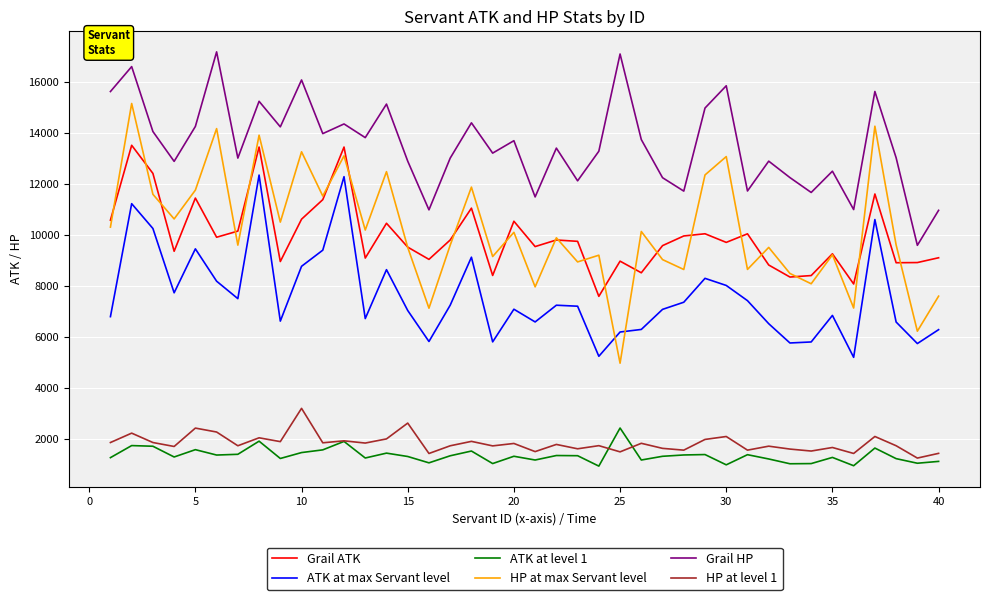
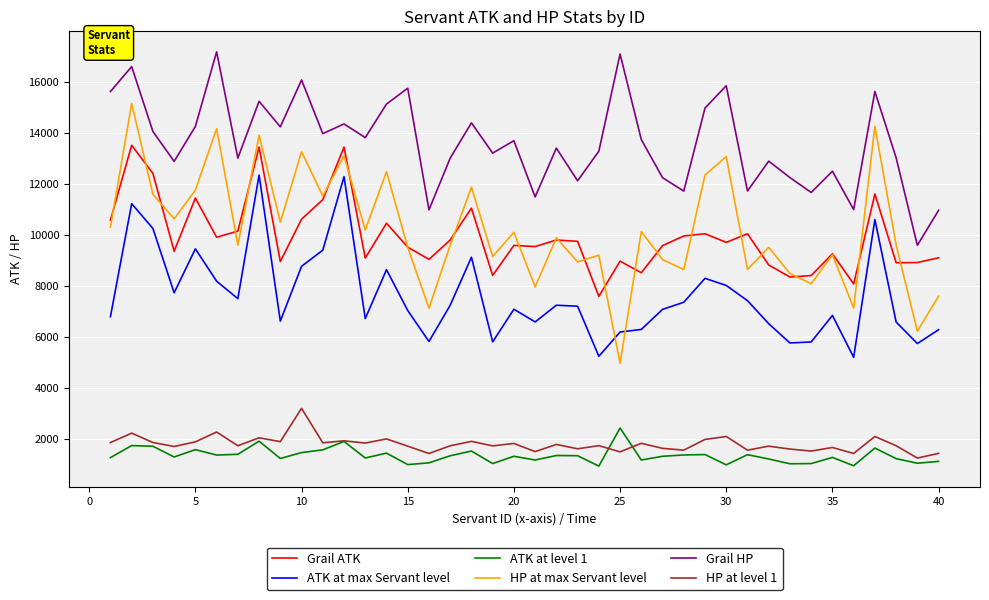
HP at level 1, 5: 2400 -> 1900
ATK at level 1, 15: 1300 -> 1000
Grail HP, 15: 12900 -> 15700
HP at level 1, 15: 2600 -> 1700
Grail ATK, 20: 10500 -> 9600
